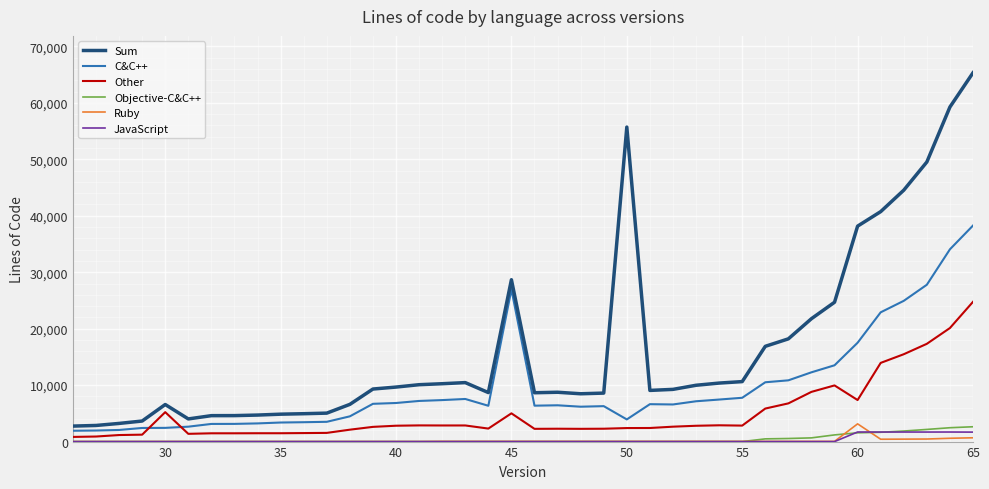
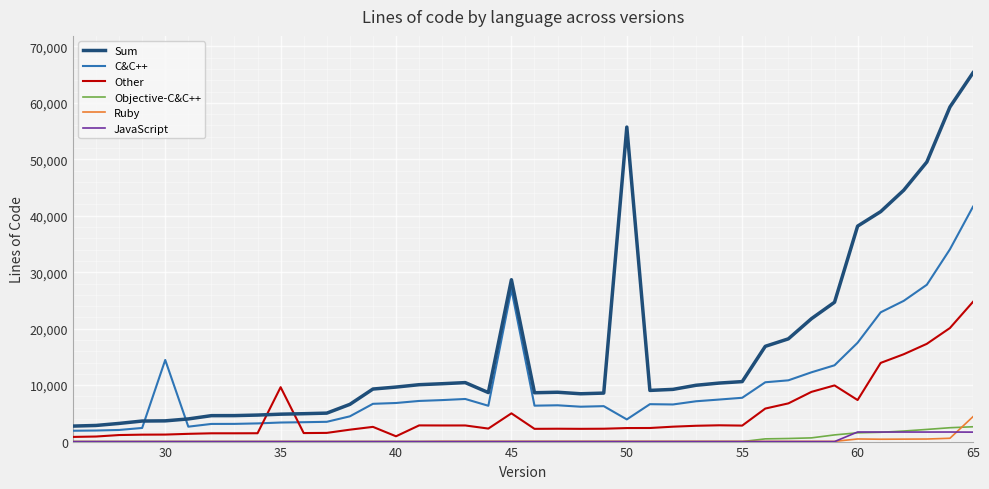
Sum, 30: 7,000 -> 4,000
C&C++, 30: 2,000 -> 14,000
Other, 30: 5,000 -> 1,000
Other, 35: 1,000 -> 10,000
Other, 40: 3,000 -> 1,000
Ruby, 60: 3,000 -> 0
C&C++, 65: 38,000 -> 42,000
Ruby, 65: 1,000 -> 4,000
